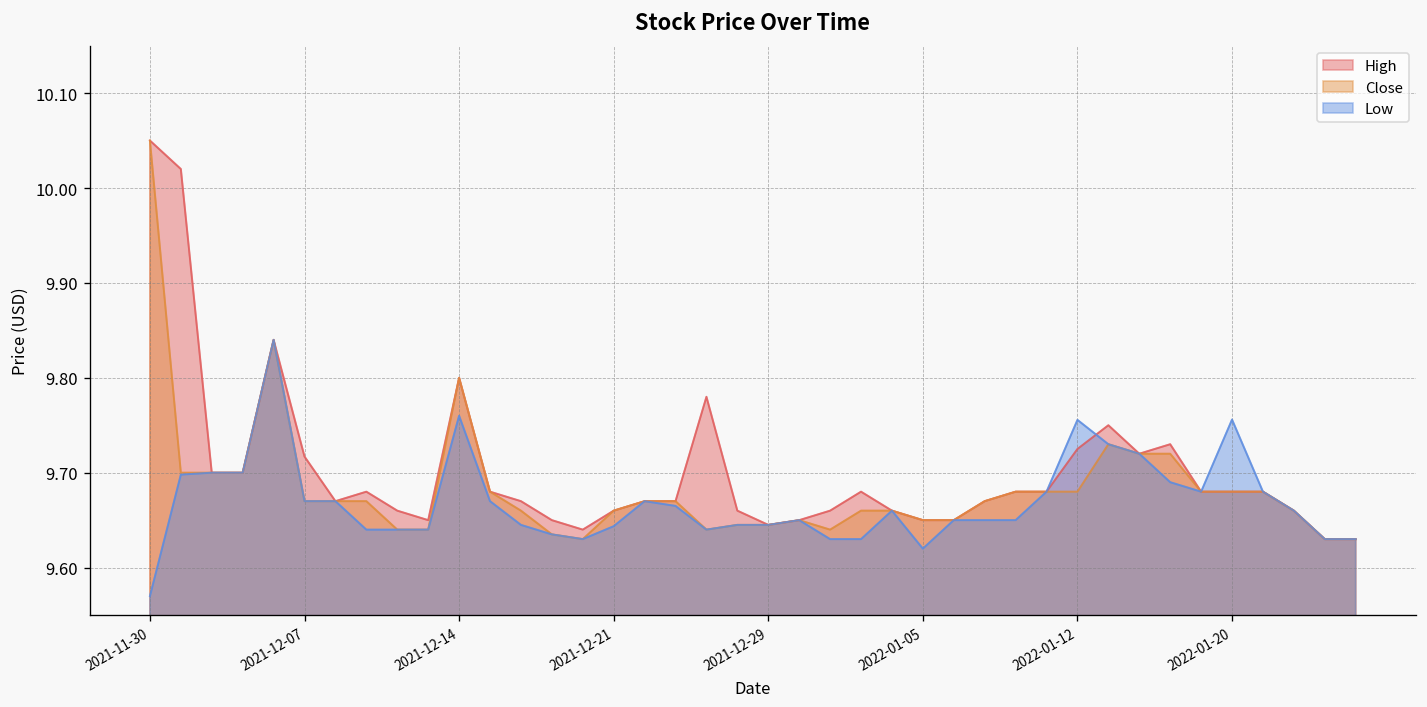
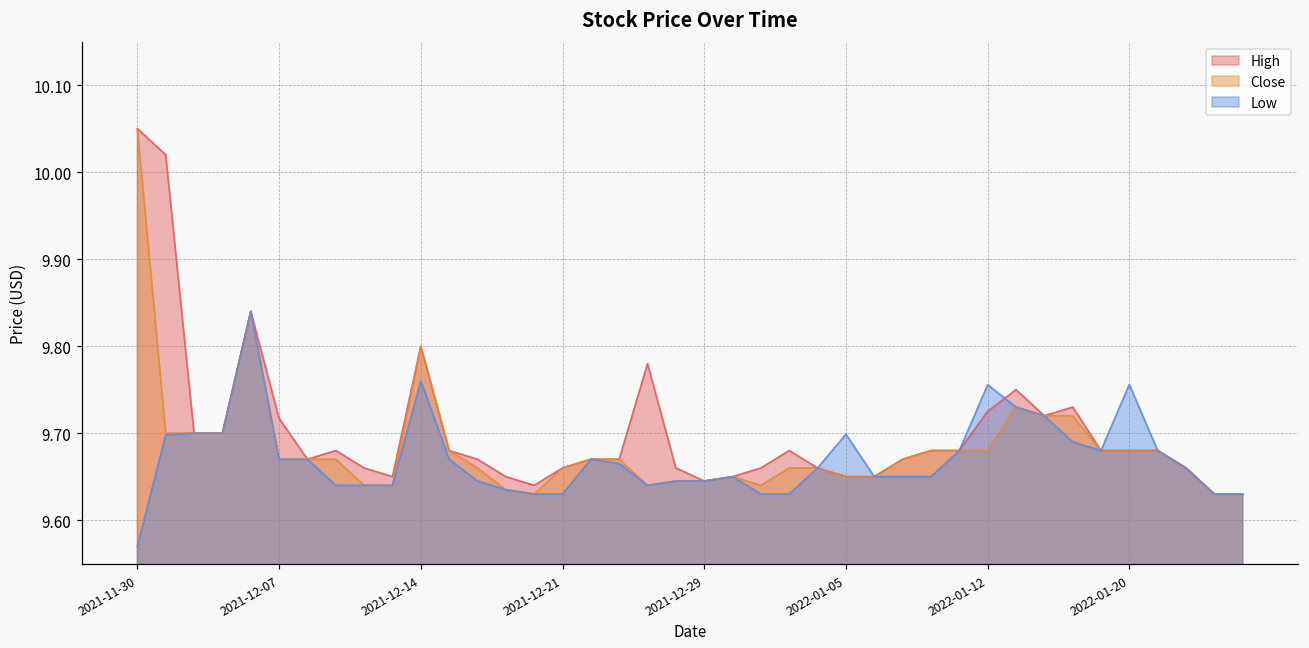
Low, 2021-12-21: 9.64 -> 9.63
Low, 2022-01-05: 9.62 -> 9.70
